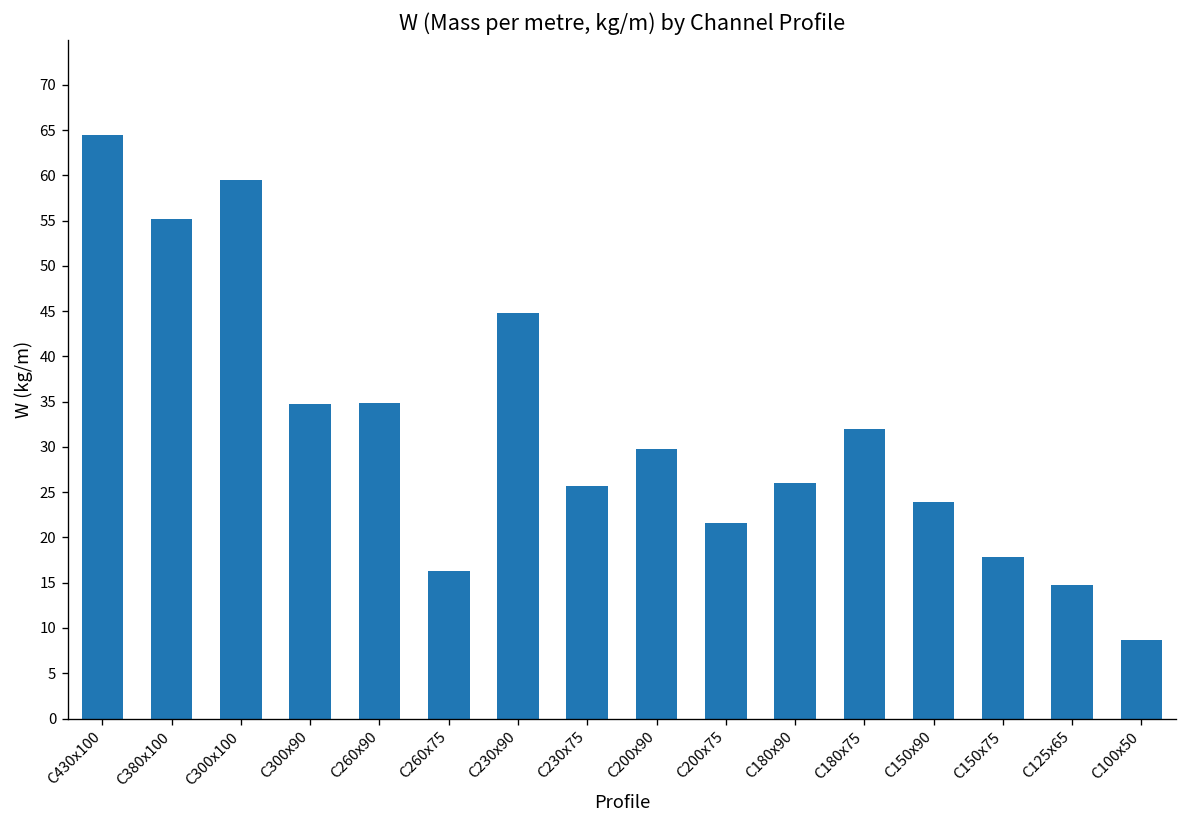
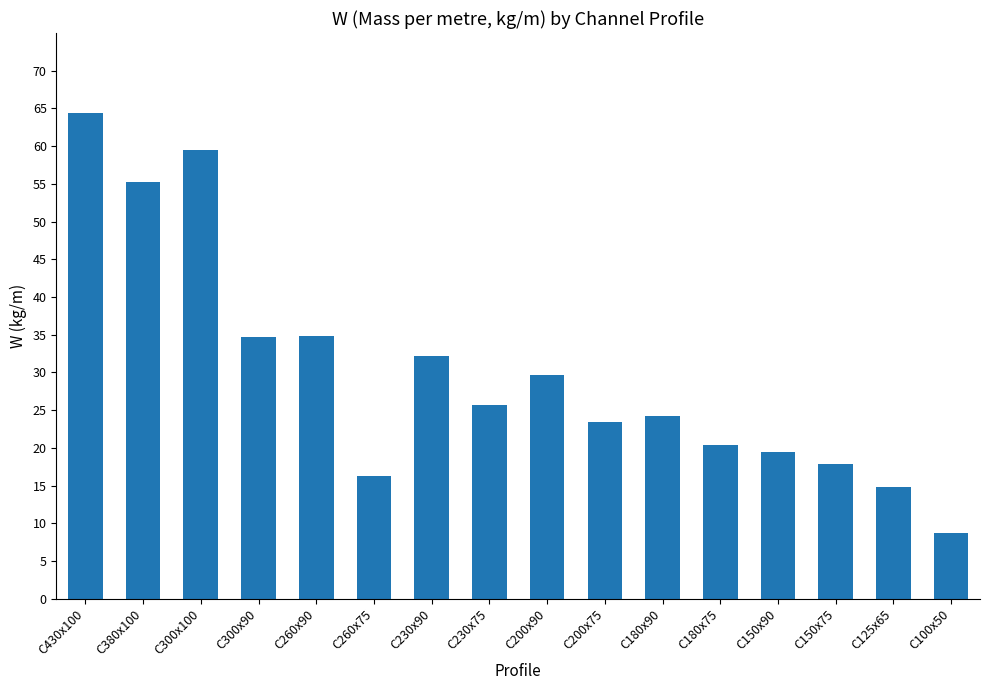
C230x90: 45 -> 32
C200x75: 22 -> 23
C180x90: 26 -> 24
C180x75: 32 -> 20
C150x90: 24 -> 19
